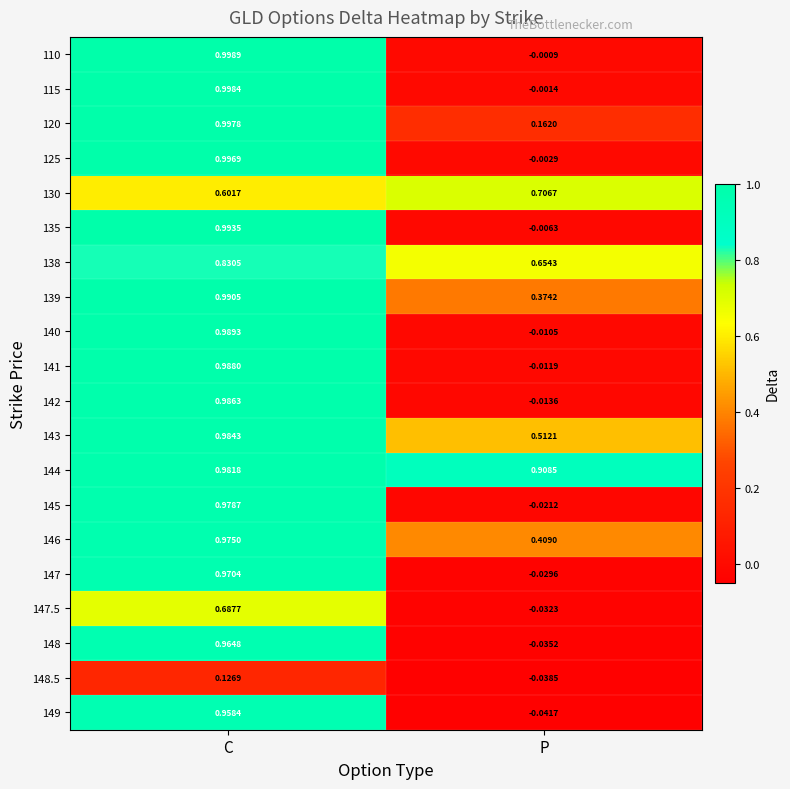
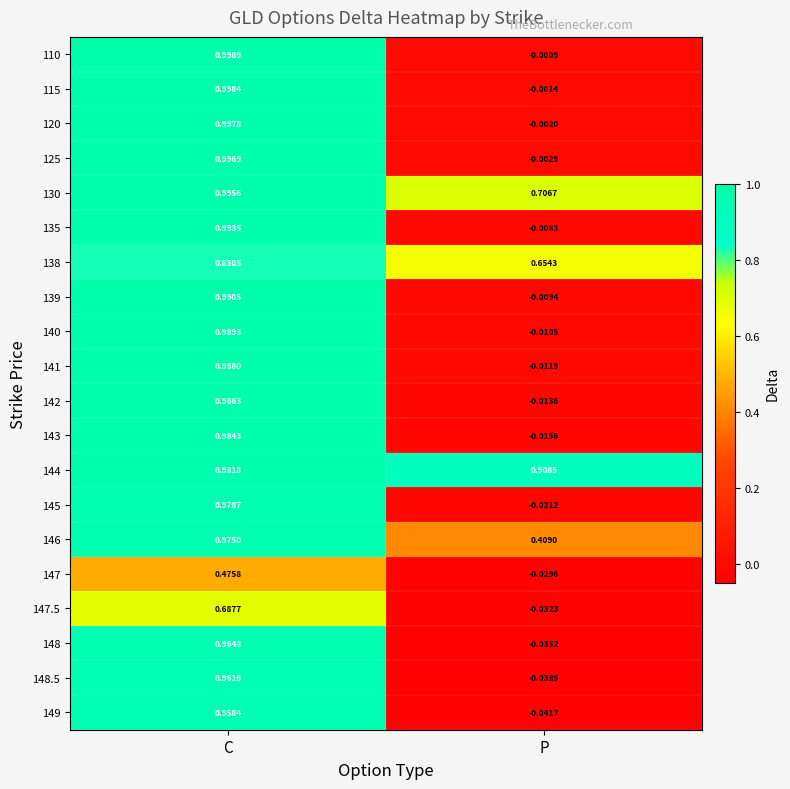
120, P: 0.1620 -> -0.0020
130, C: 0.6017 -> 0.9956
139, P: 0.3742 -> -0.0094
143, P: 0.5121 -> -0.0156
147, C: 0.9704 -> 0.4758
148.5, C: 0.1269 -> 0.9616
